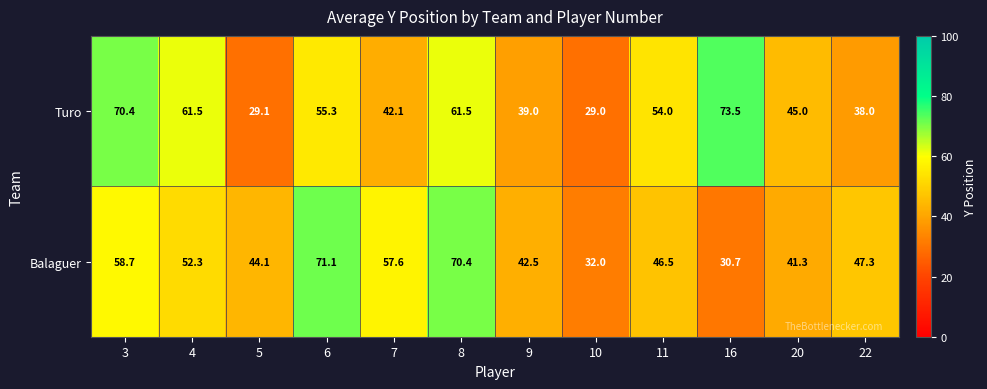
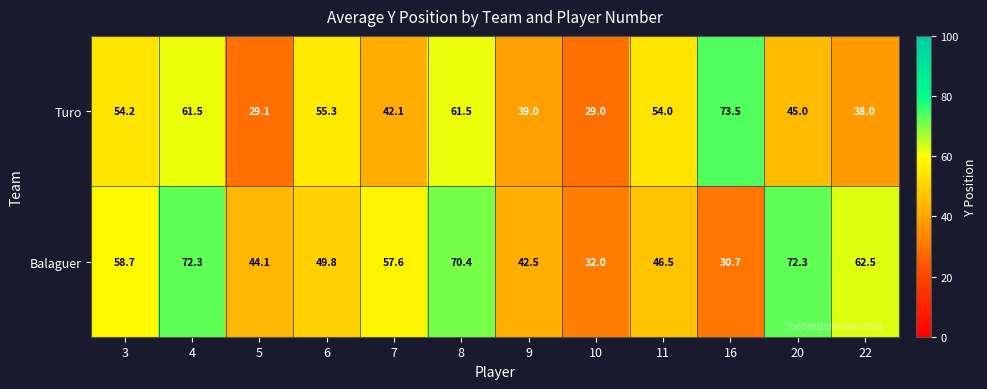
Turo, 3: 70.4 -> 54.2
Balaguer, 4: 52.3 -> 72.3
Balaguer, 6: 71.1 -> 49.8
Balaguer, 20: 41.3 -> 72.3
Balaguer, 22: 47.3 -> 62.5
